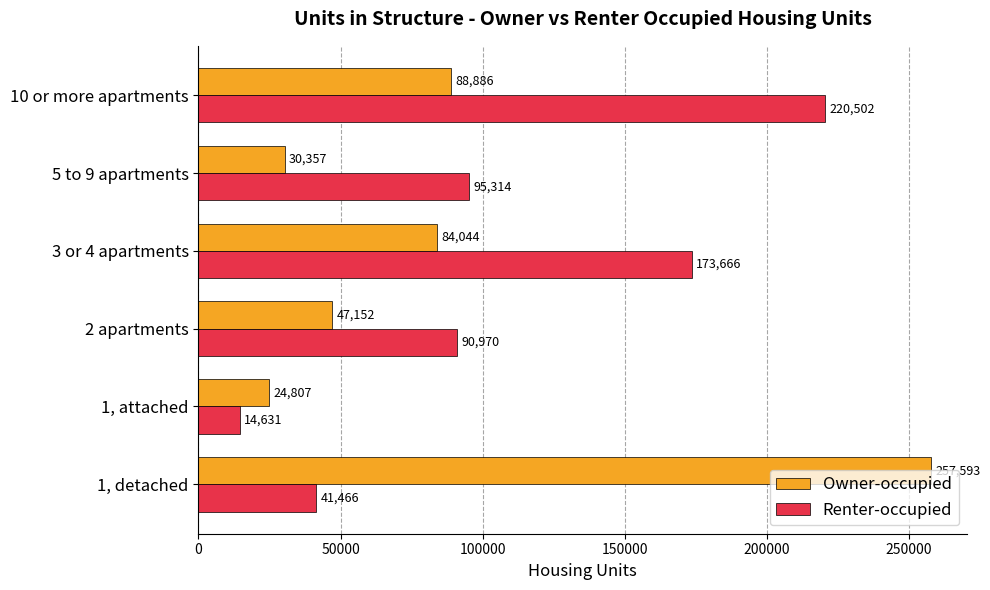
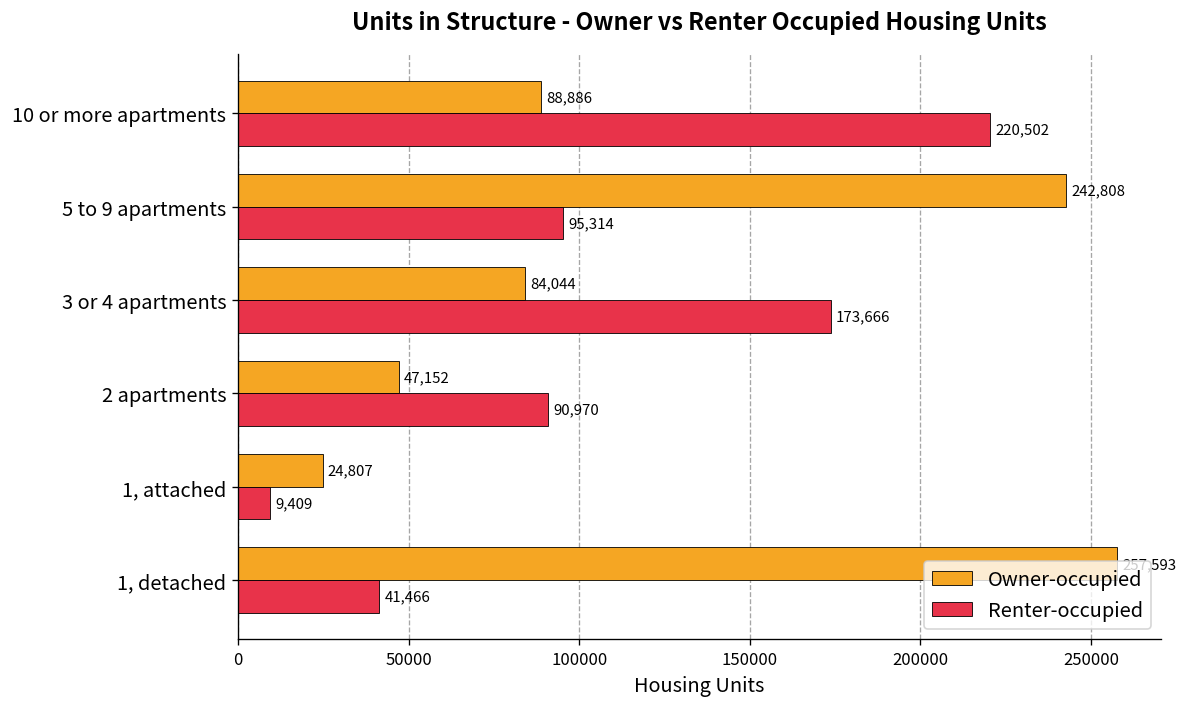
Owner-occupied, 5 to 9 apartments: 30,357 -> 242,808
Renter-occupied, 1, attached: 14,631 -> 9,409
